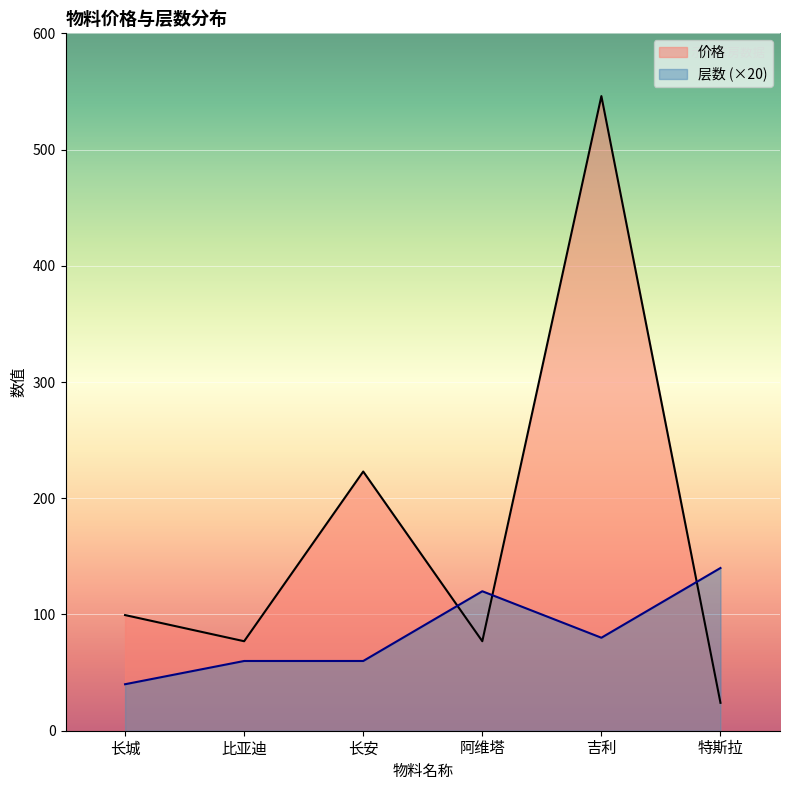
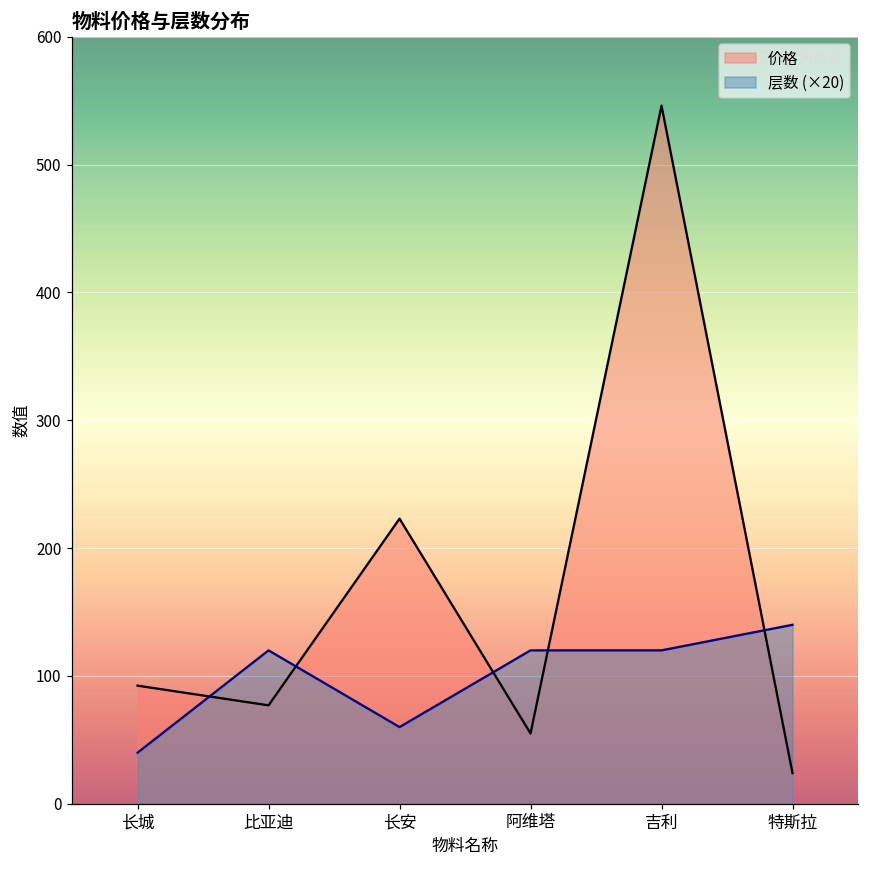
价格, 长城: 100 -> 92
层数 (×20), 比亚迪: 60 -> 120
价格, 阿维塔: 77 -> 55
层数 (×20), 吉利: 80 -> 120
